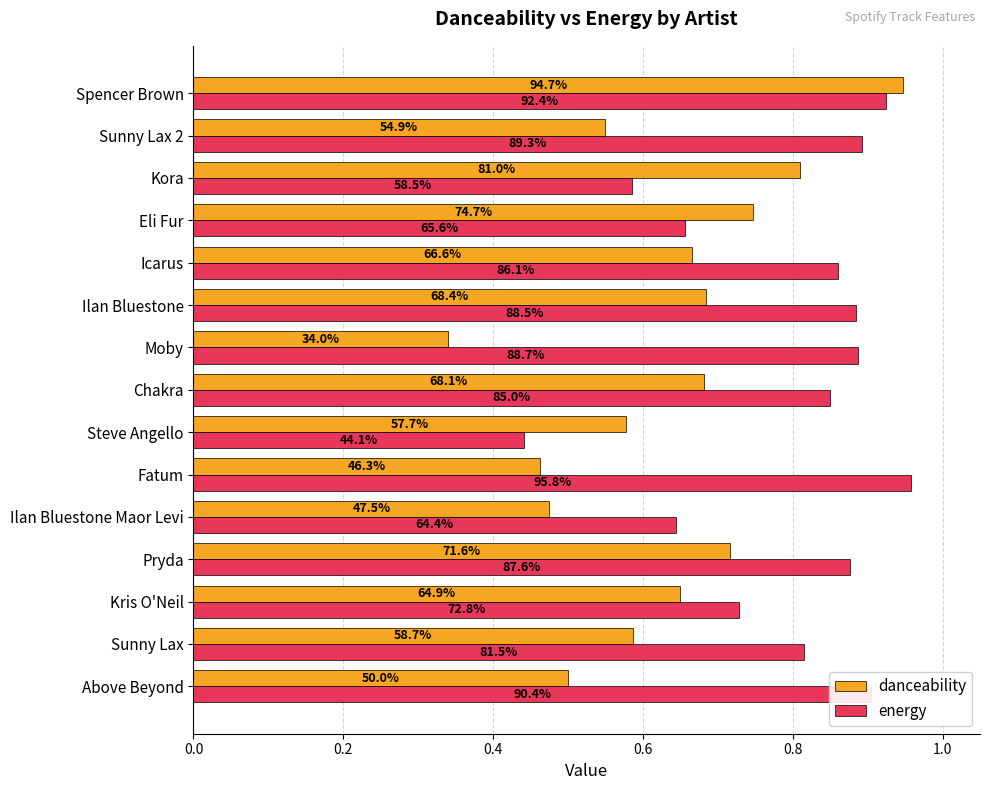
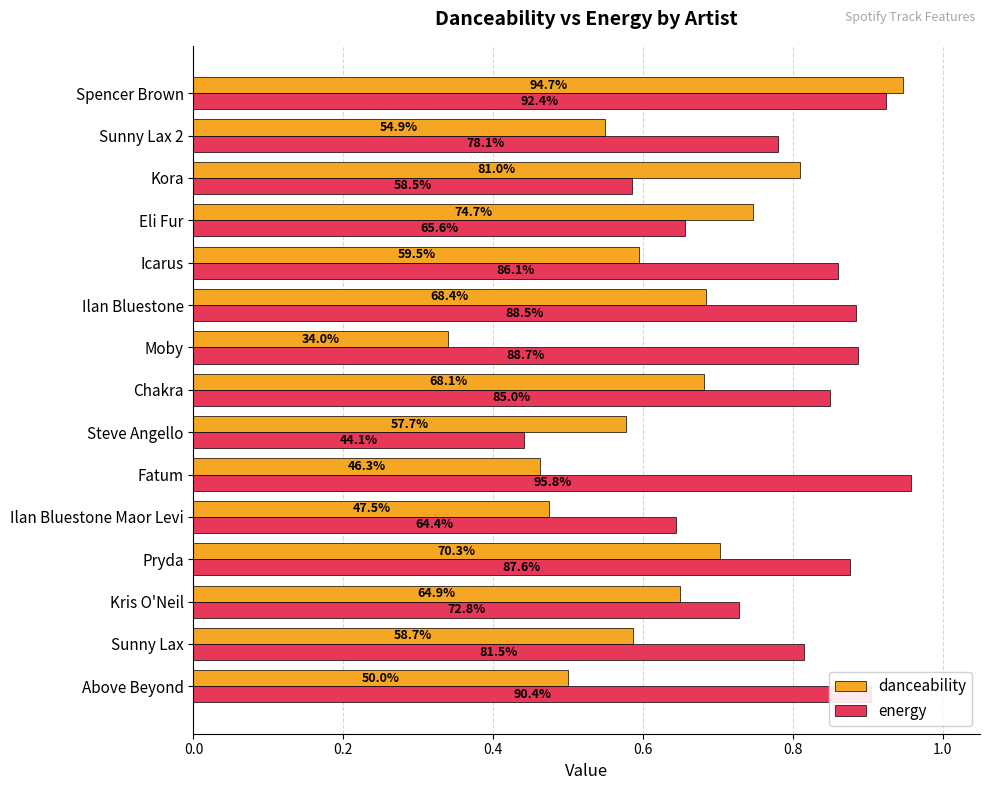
energy, Sunny Lax 2: 89.3% -> 78.1%
danceability, Icarus: 66.6% -> 59.5%
danceability, Pryda: 71.6% -> 70.3%
